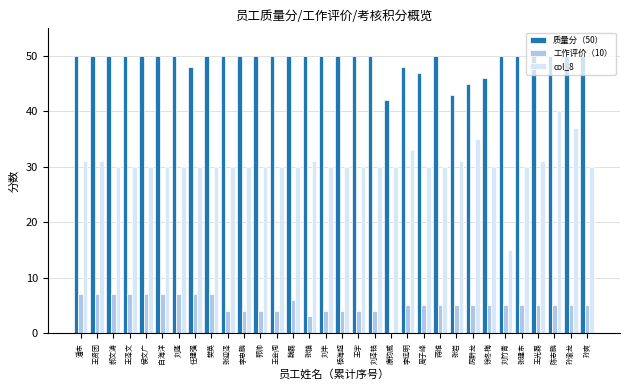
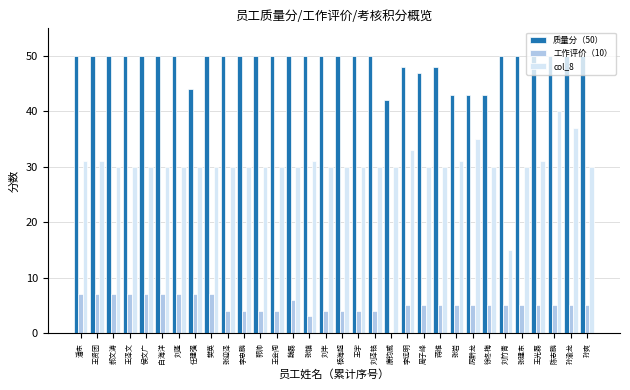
质量分（50）, 任建强: 48 -> 44
质量分（50）, 蒋维: 50 -> 48
质量分（50）, 厉黔龙: 45 -> 43
质量分（50）, 徐冬梅: 46 -> 43
